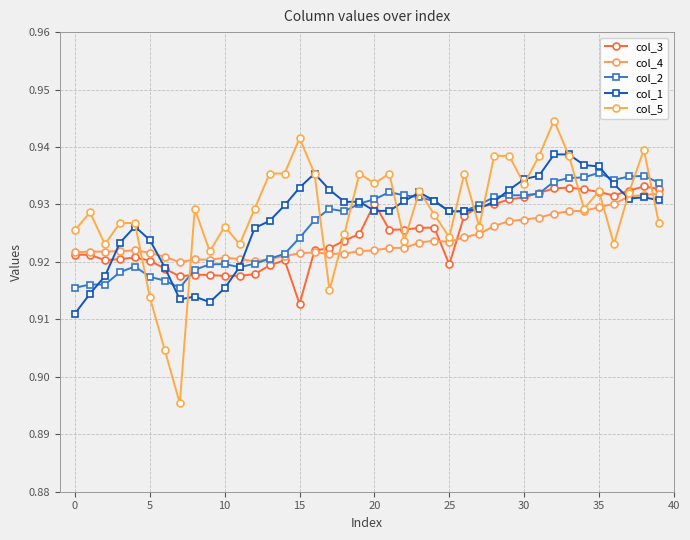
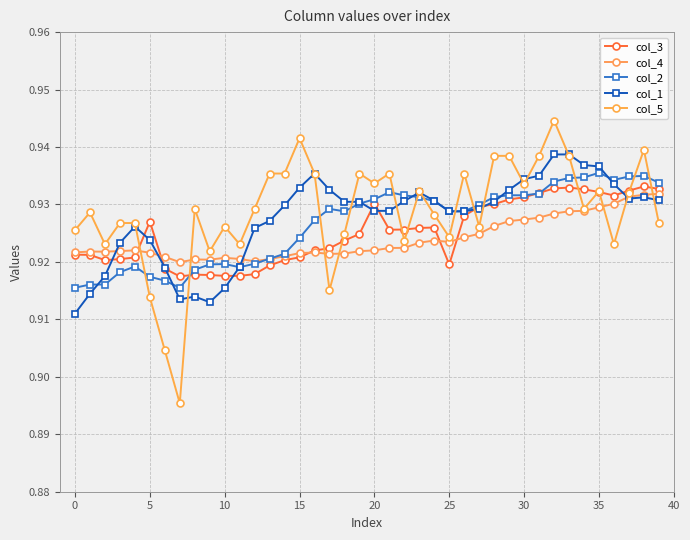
col_3, 5: 0.920 -> 0.927
col_3, 15: 0.913 -> 0.921
